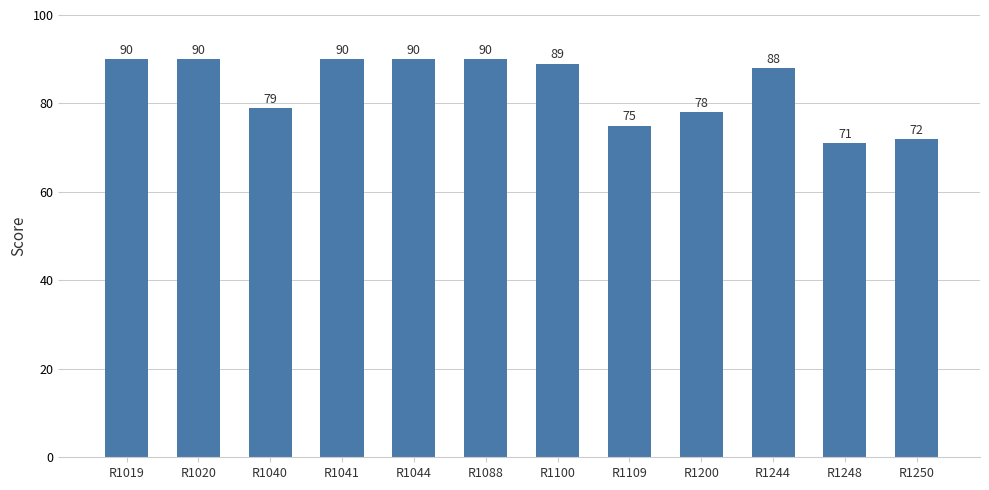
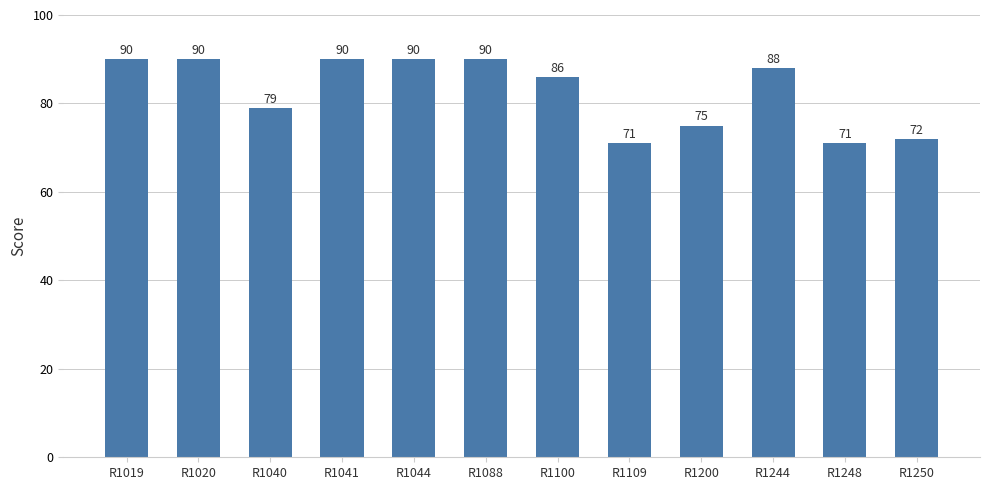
R1100: 89 -> 86
R1109: 75 -> 71
R1200: 78 -> 75
